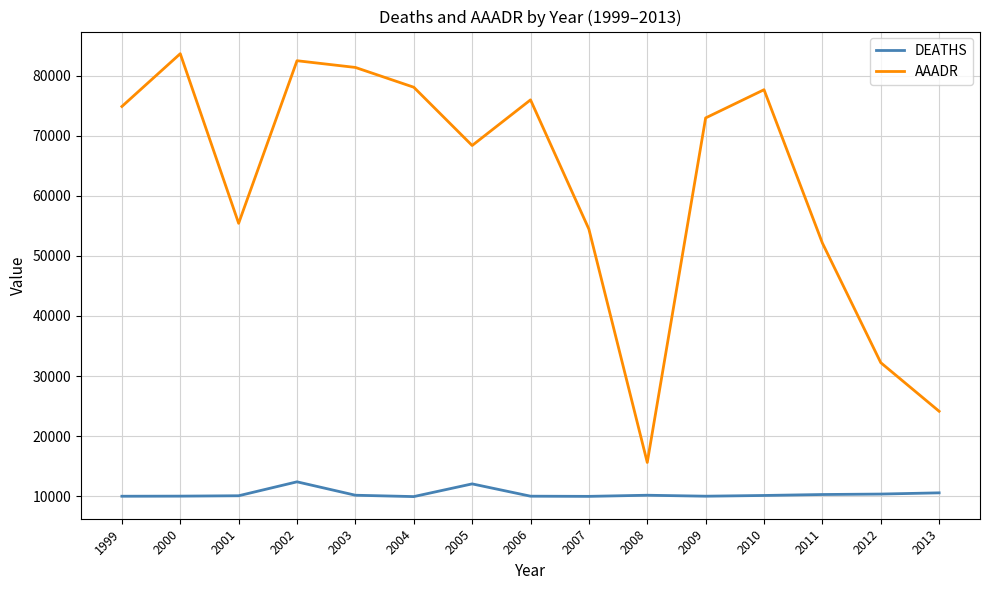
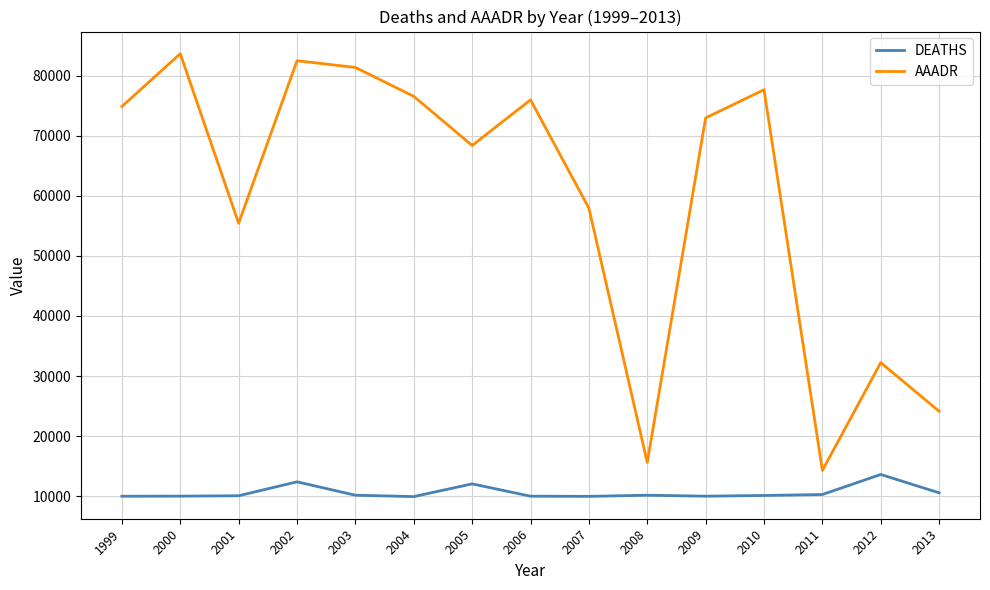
AAADR, 2004: 78000 -> 77000
AAADR, 2007: 54000 -> 58000
AAADR, 2011: 52000 -> 14000
DEATHS, 2012: 10000 -> 14000
